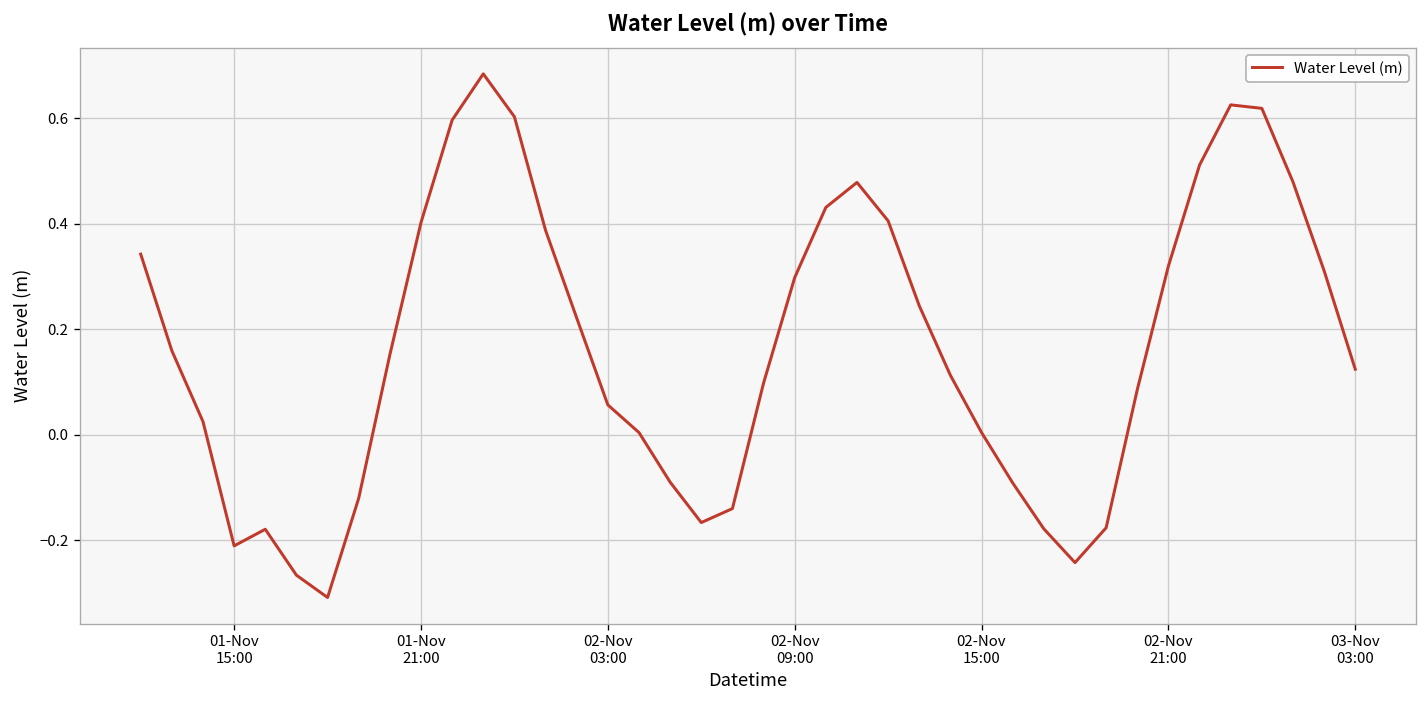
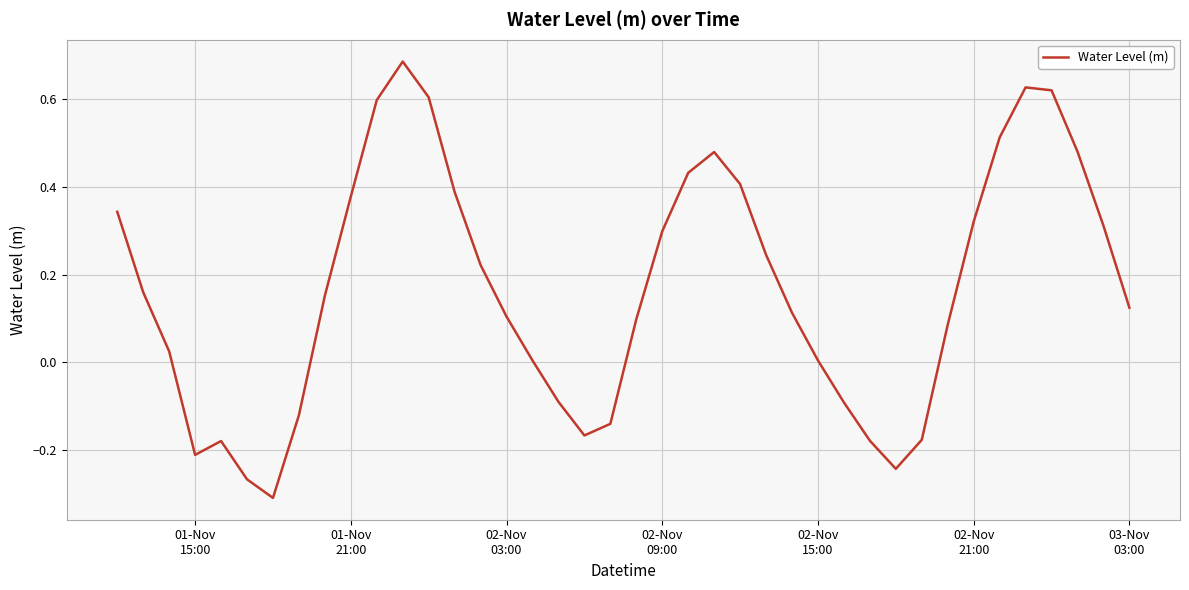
01-Nov 21:00: 0.40 -> 0.38
02-Nov 03:00: 0.06 -> 0.10
